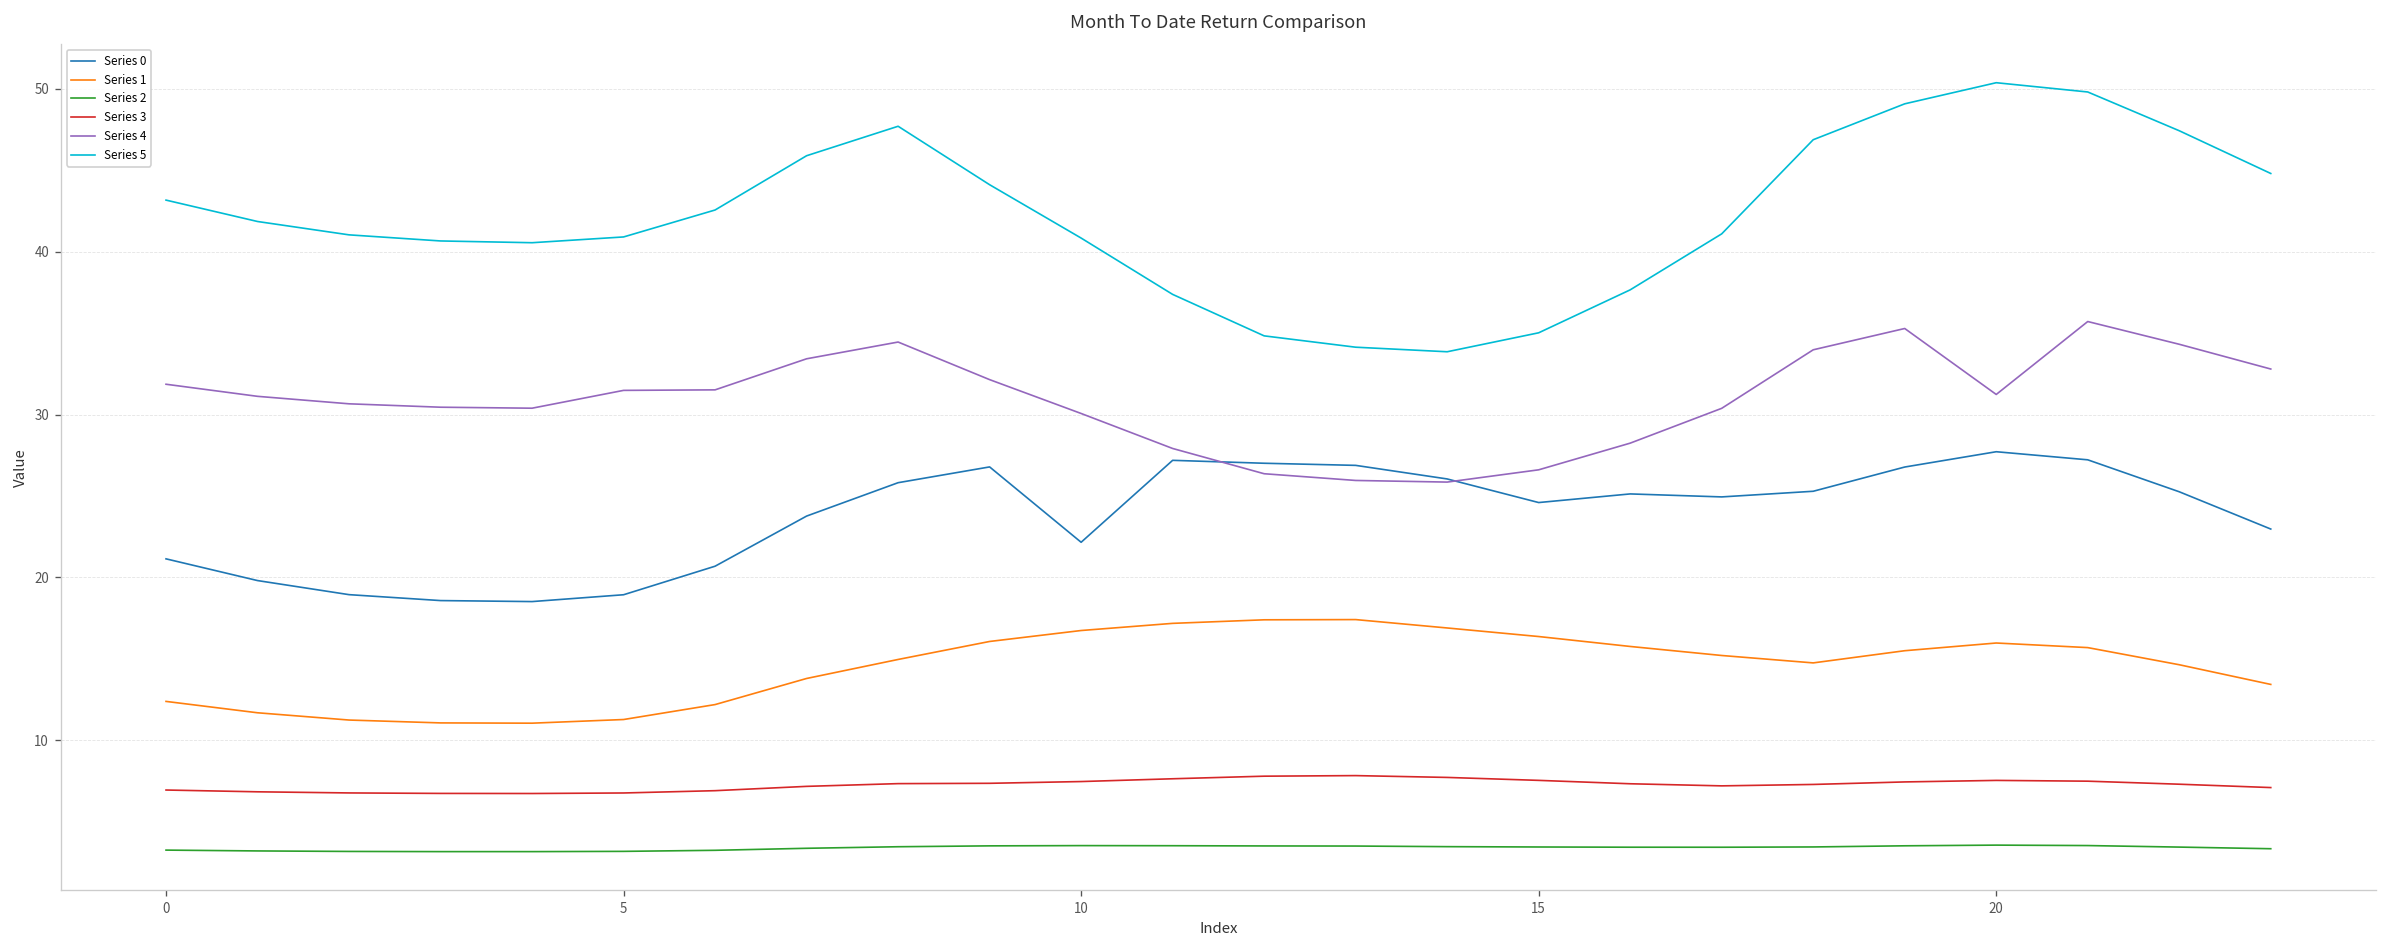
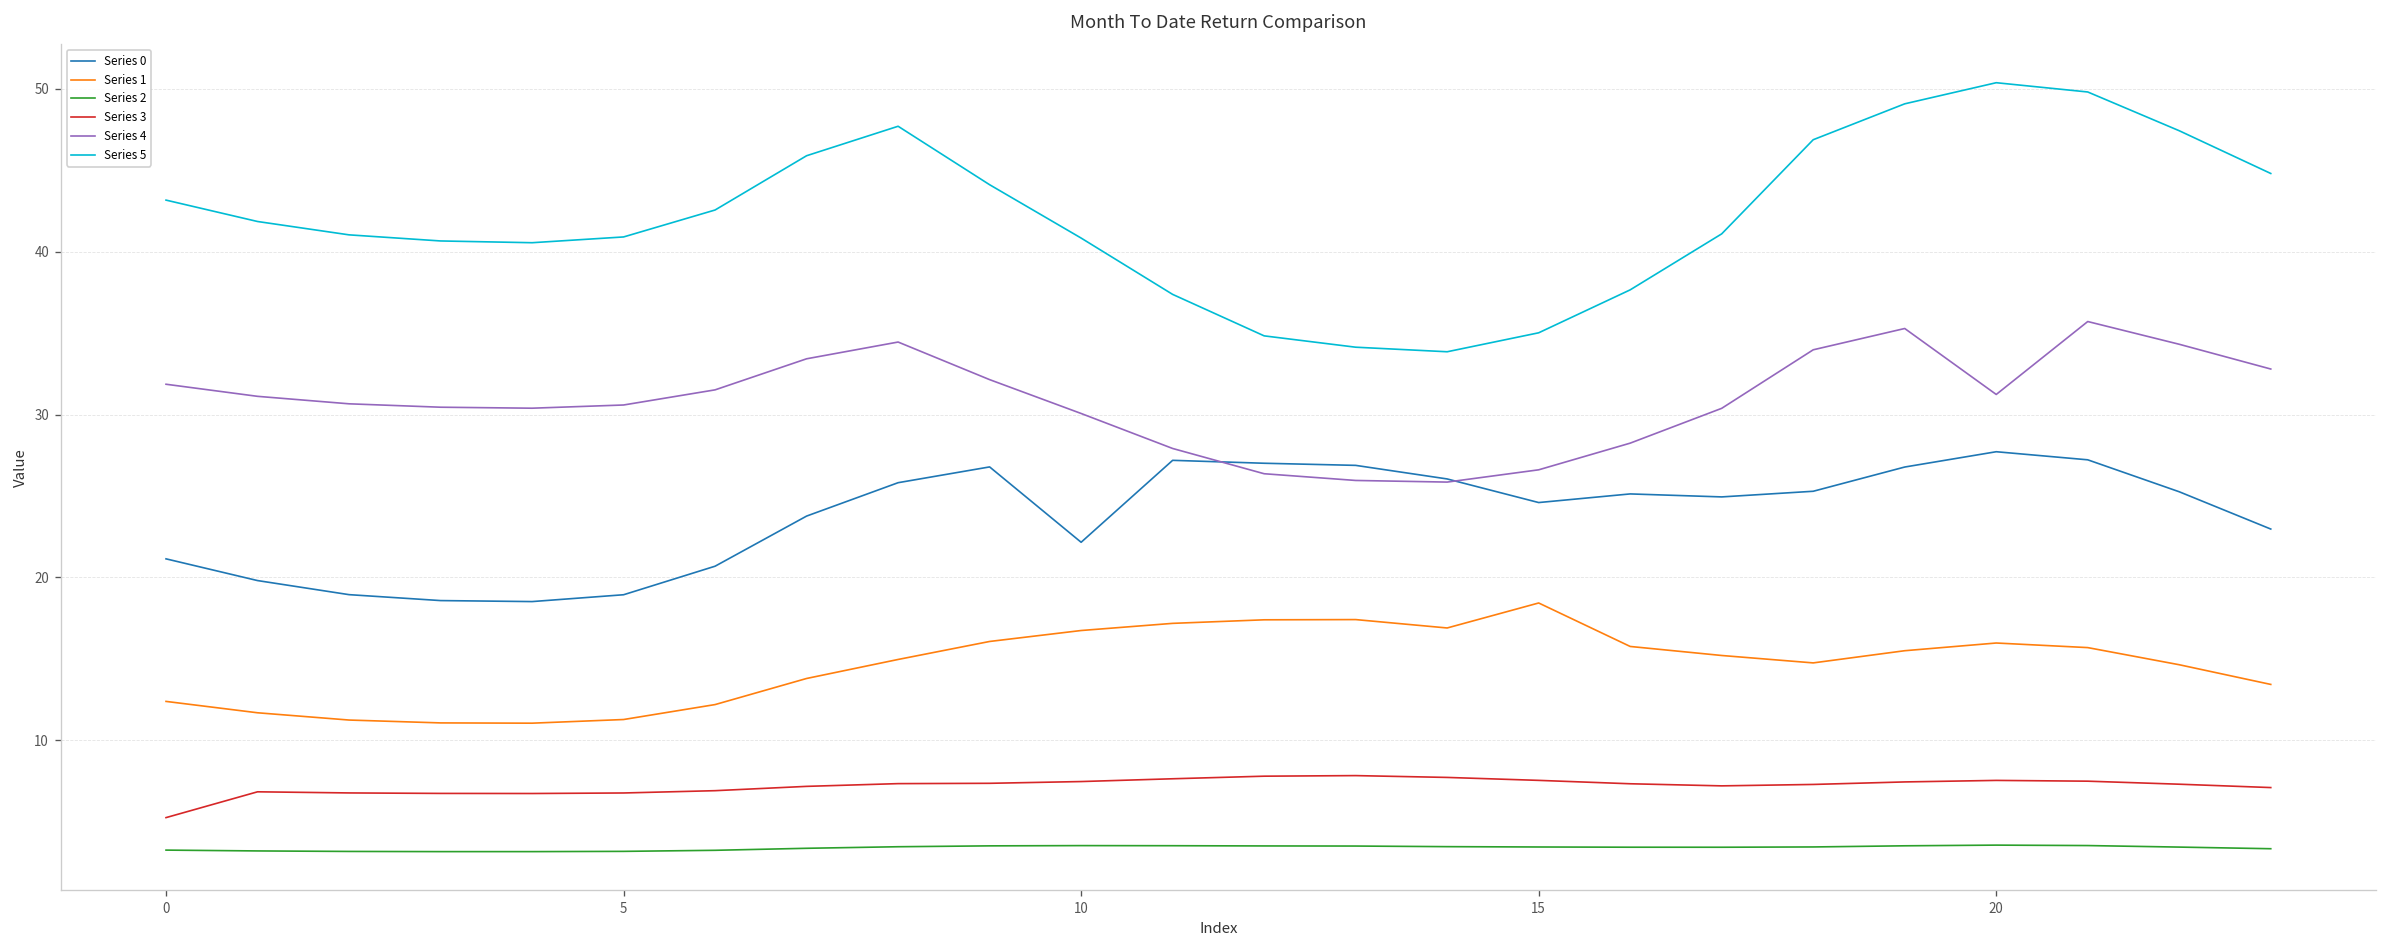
Series 3, 0: 6.9 -> 5.3
Series 4, 5: 31.5 -> 30.6
Series 1, 15: 16.4 -> 18.4
